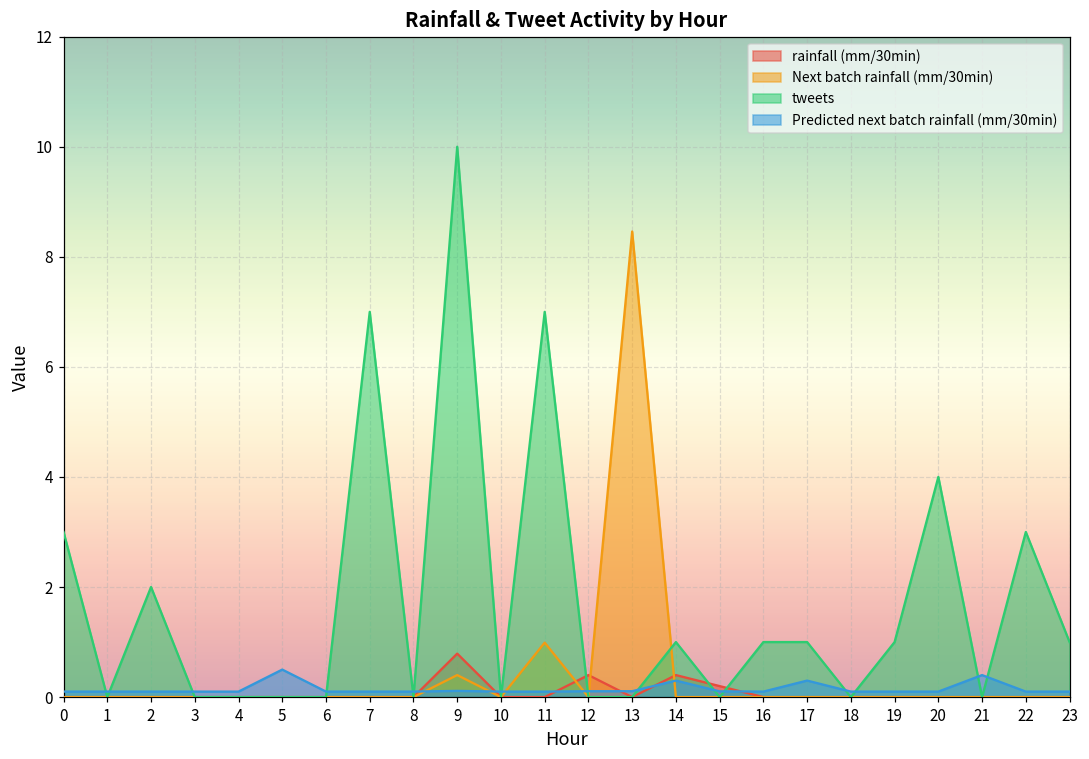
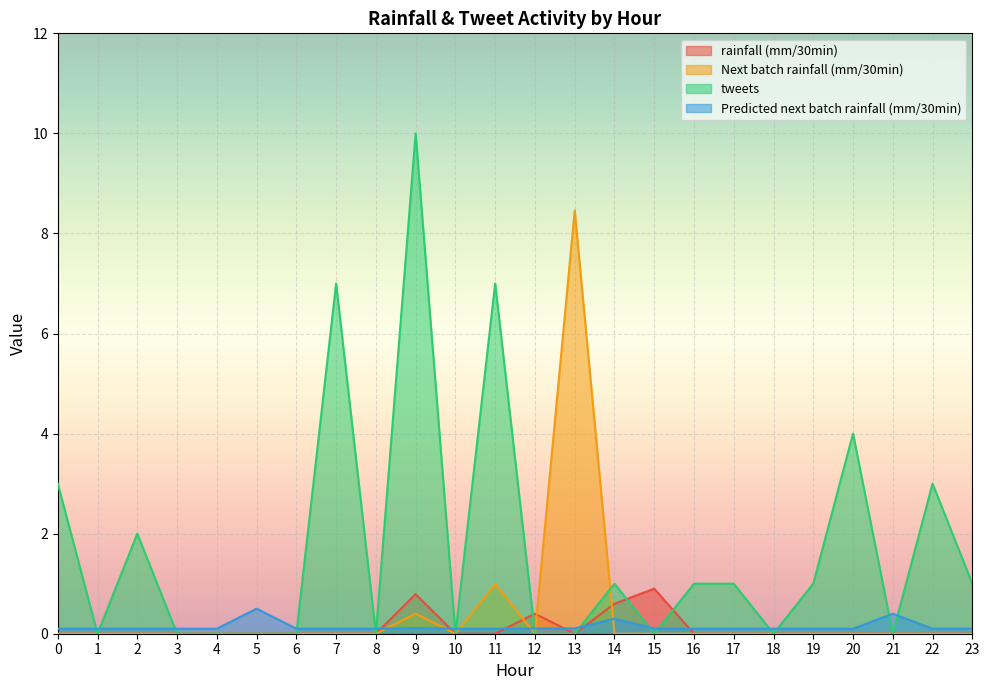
rainfall (mm/30min), 14: 0.4 -> 0.6
rainfall (mm/30min), 15: 0.2 -> 0.9
Predicted next batch rainfall (mm/30min), 17: 0.3 -> 0.1
